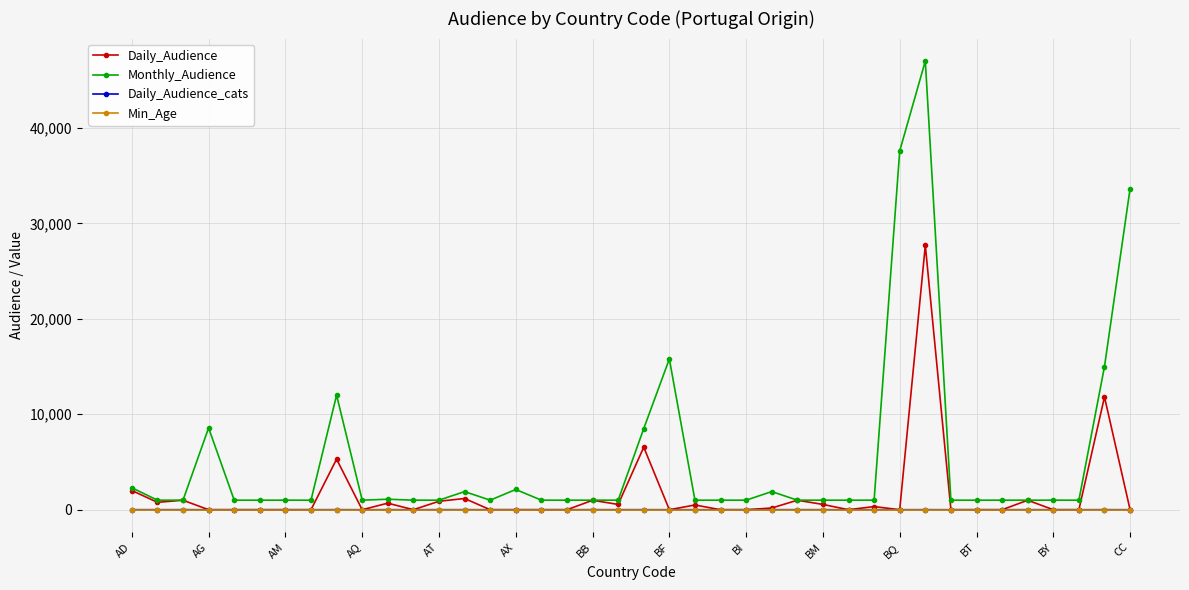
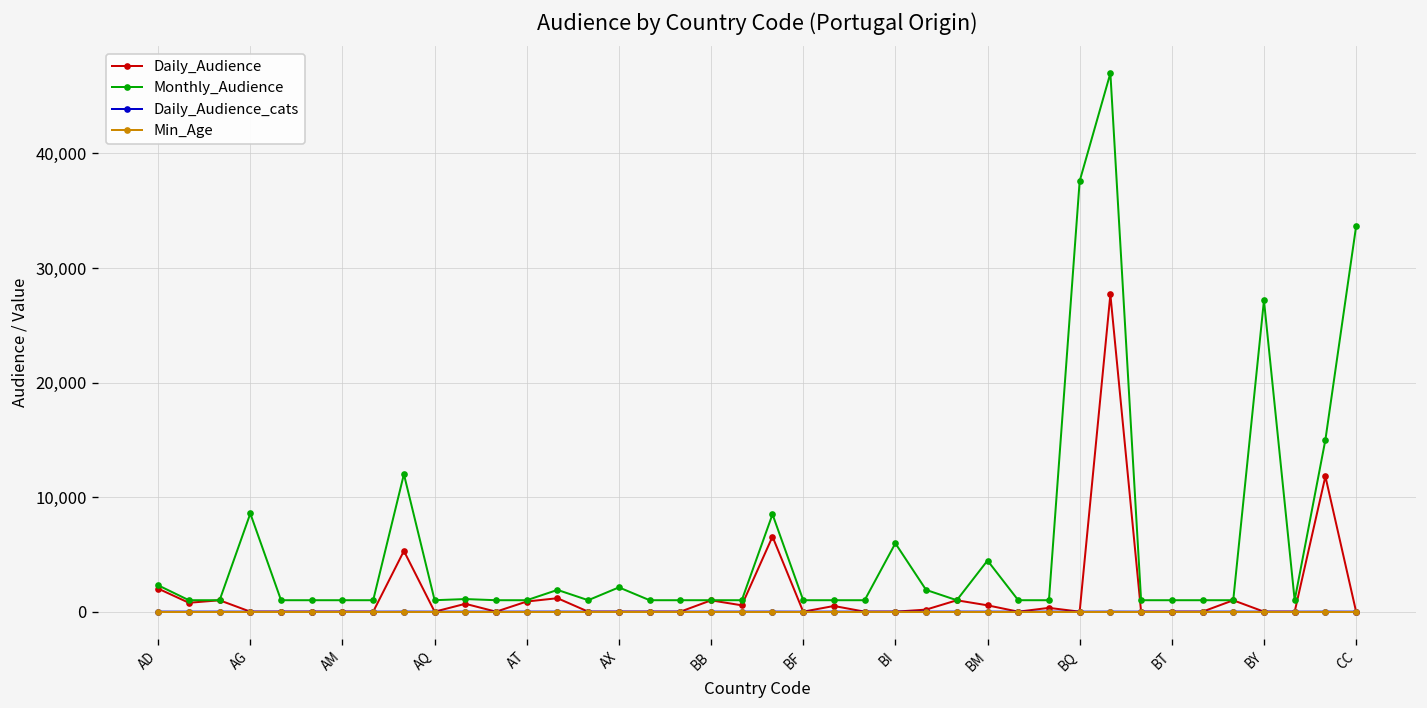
Monthly_Audience, BF: 16,000 -> 1,000
Monthly_Audience, BI: 1,000 -> 6,000
Monthly_Audience, BM: 1,000 -> 4,000
Monthly_Audience, BY: 1,000 -> 27,000
